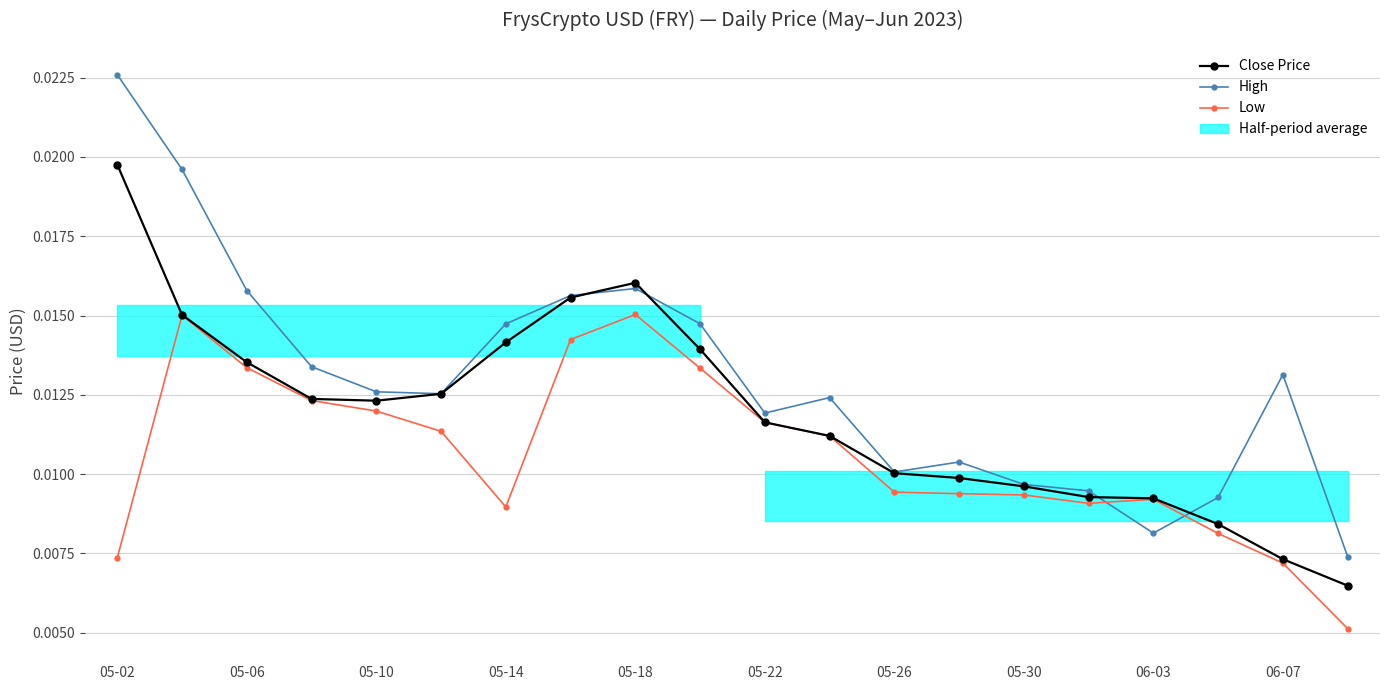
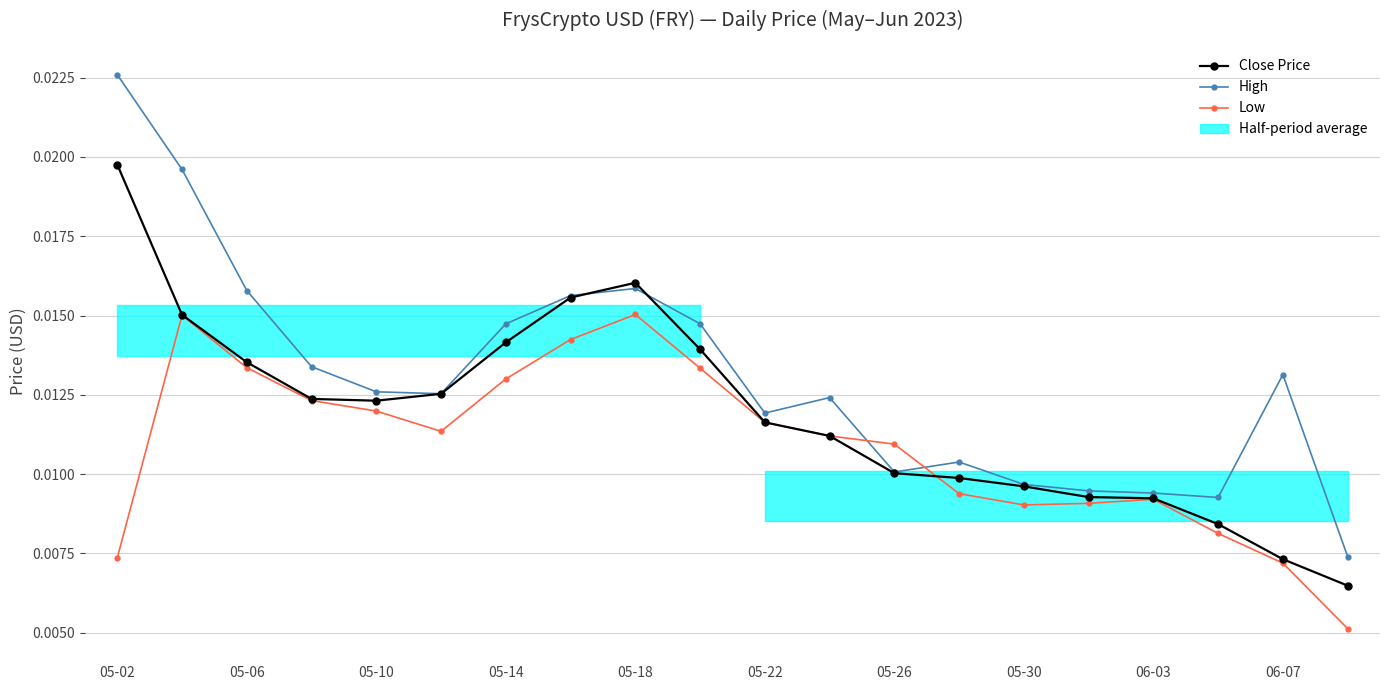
Low, 05-14: 0.0090 -> 0.0130
Low, 05-26: 0.0094 -> 0.0109
Low, 05-30: 0.0093 -> 0.0090
High, 06-03: 0.0081 -> 0.0094
